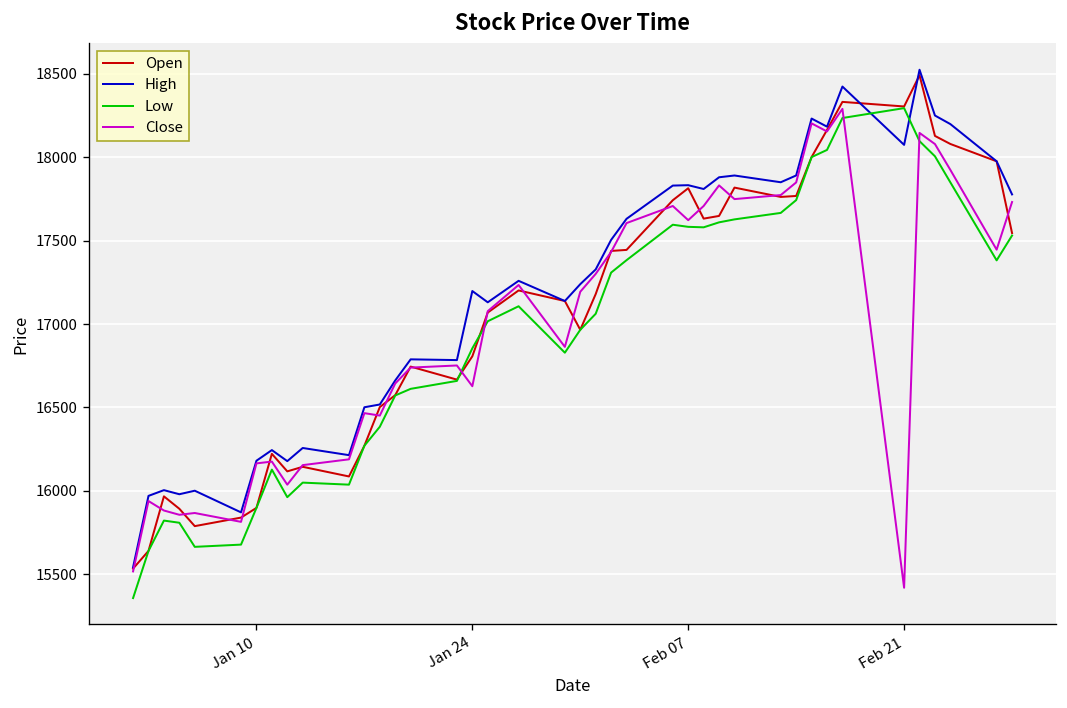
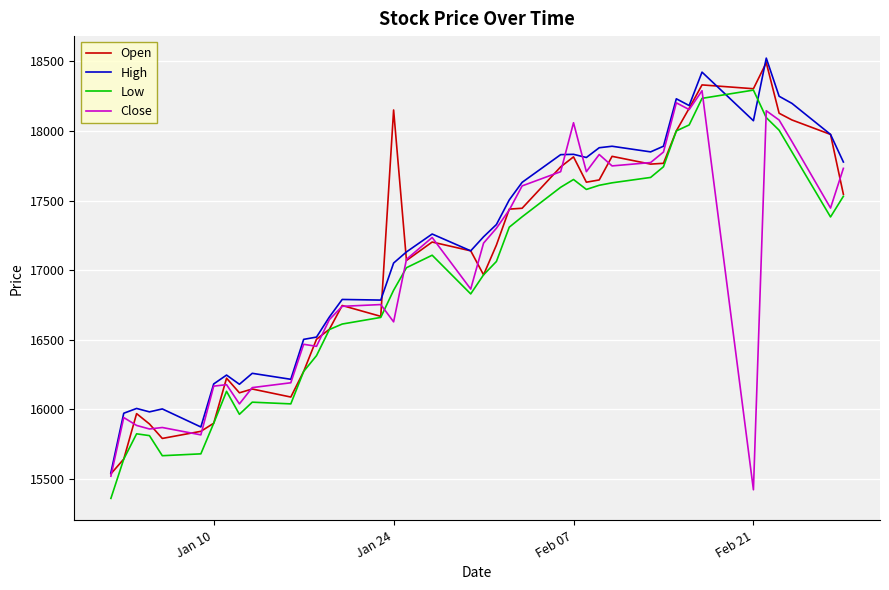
Open, Jan 24: 16810 -> 18150
High, Jan 24: 17200 -> 17050
Low, Feb 07: 17580 -> 17650
Close, Feb 07: 17620 -> 18060
